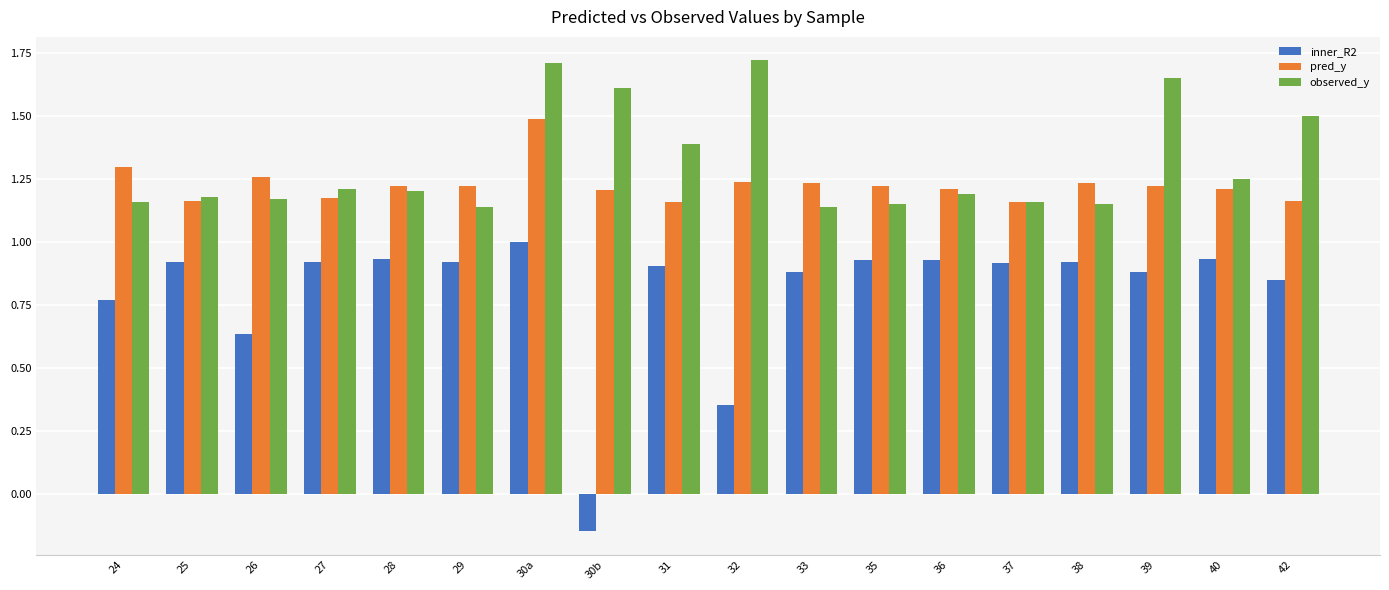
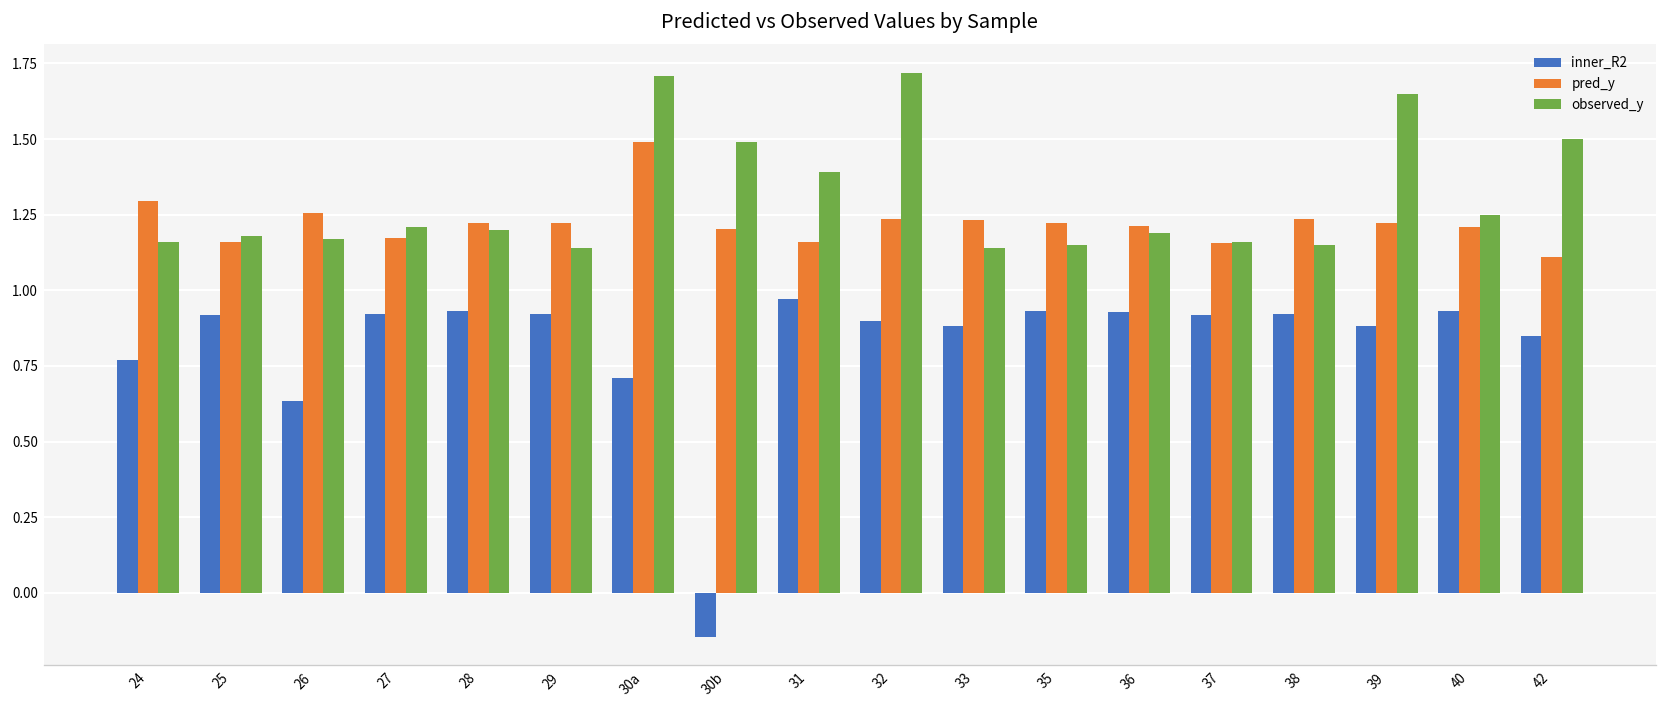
inner_R2, 30a: 1.00 -> 0.71
observed_y, 30b: 1.61 -> 1.49
inner_R2, 31: 0.91 -> 0.97
inner_R2, 32: 0.35 -> 0.90
pred_y, 42: 1.16 -> 1.11
